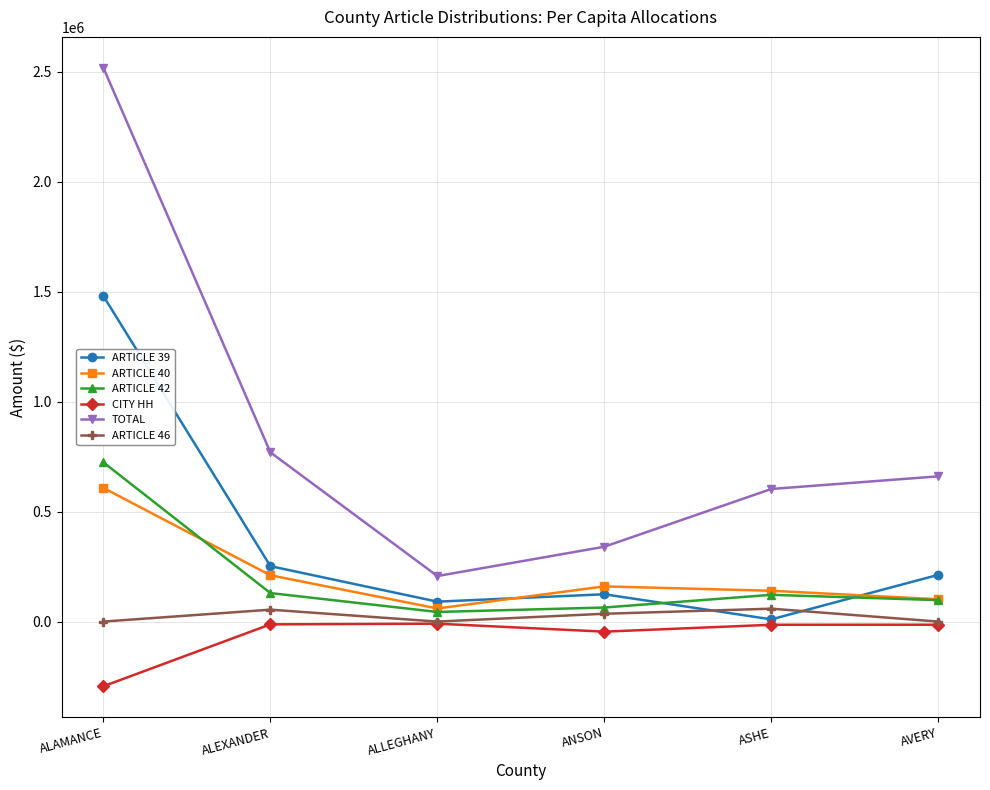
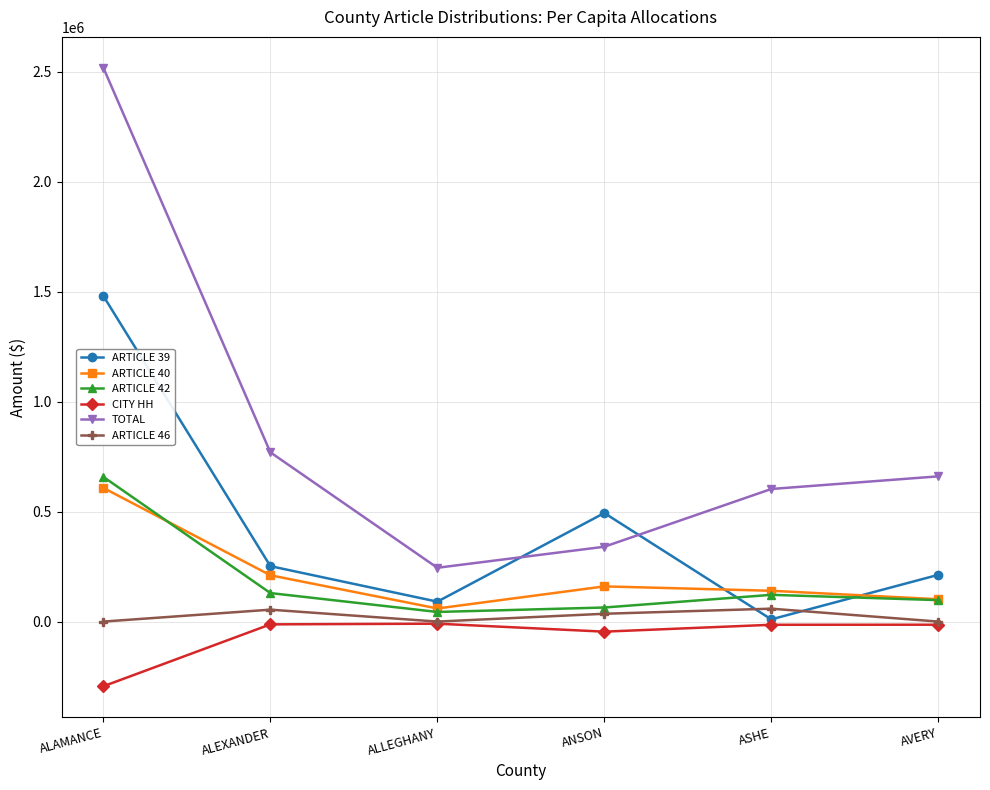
ARTICLE 42, ALAMANCE: 720000 -> 660000
TOTAL, ALLEGHANY: 210000 -> 240000
ARTICLE 39, ANSON: 120000 -> 490000
